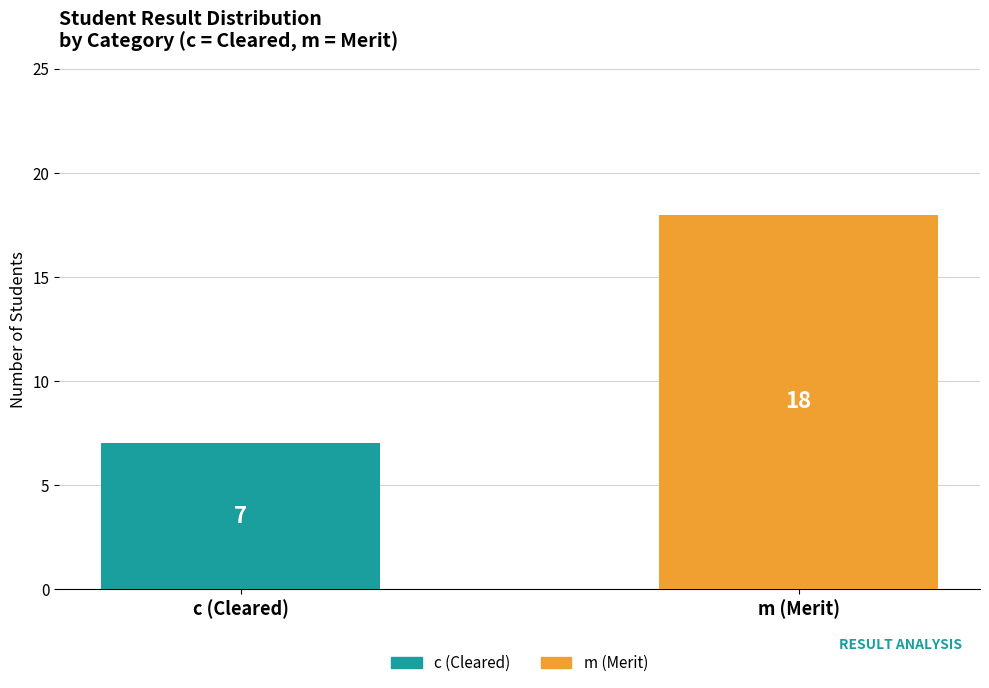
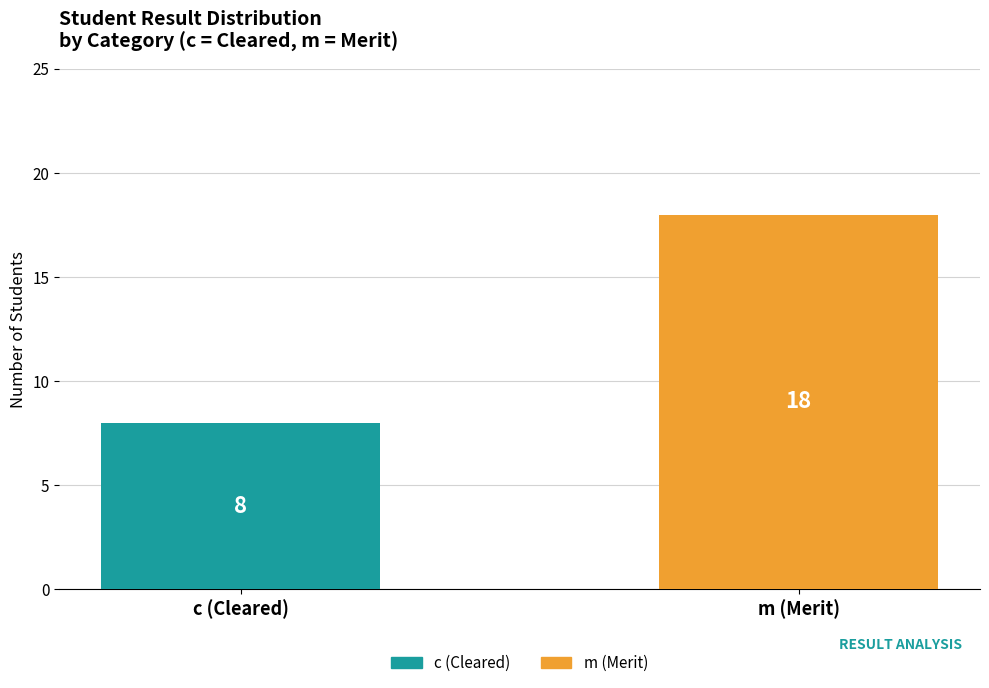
c (Cleared): 7 -> 8
